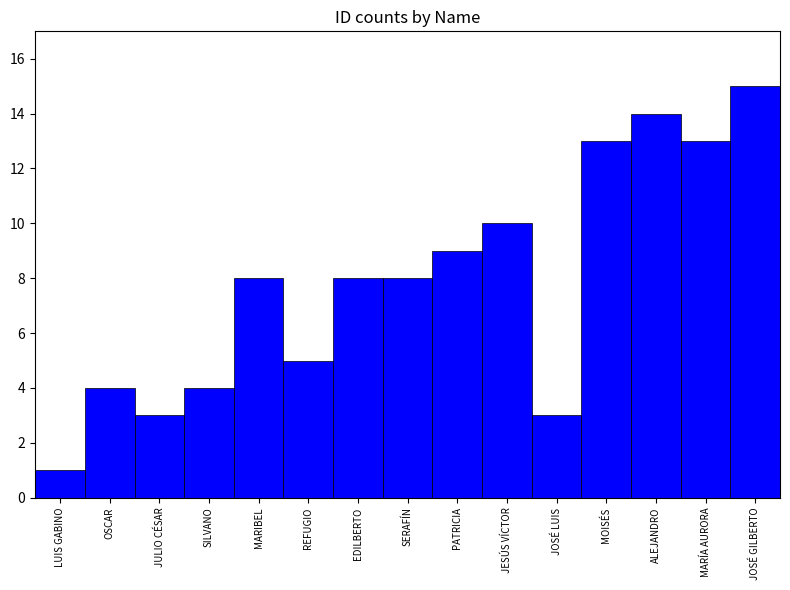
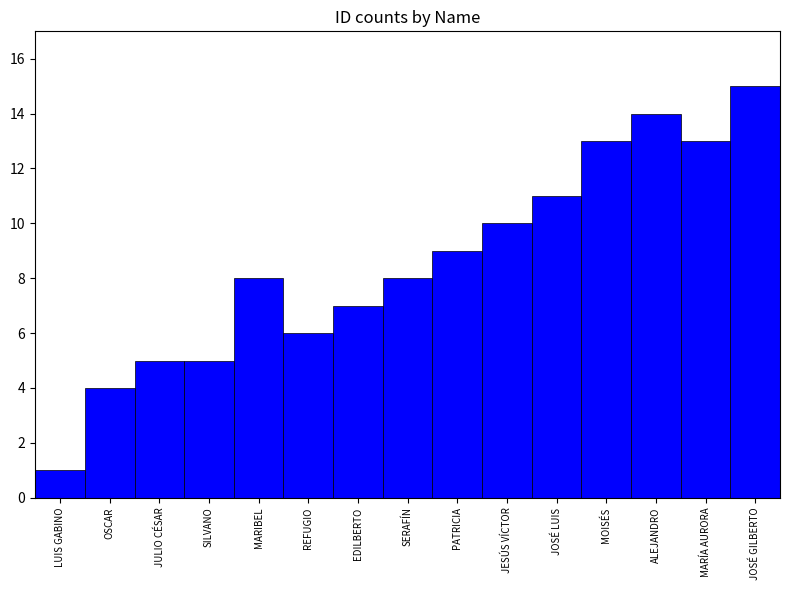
JULIO CÉSAR: 3 -> 5
SILVANO: 4 -> 5
REFUGIO: 5 -> 6
EDILBERTO: 8 -> 7
JOSÉ LUIS: 3 -> 11
